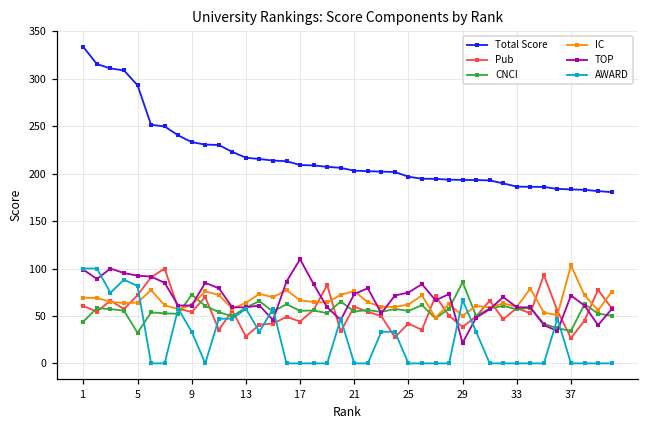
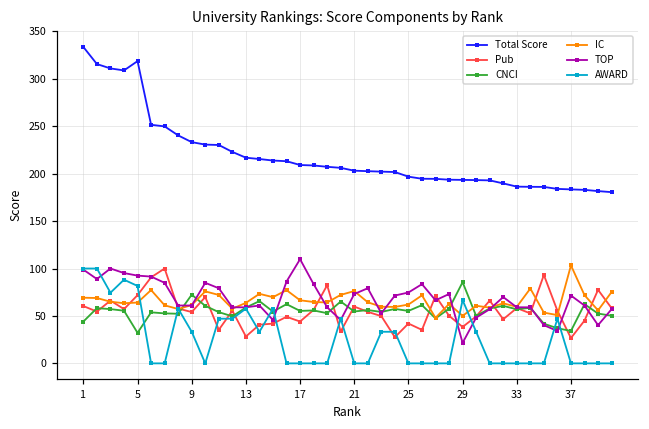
Total Score, 5: 290 -> 320
